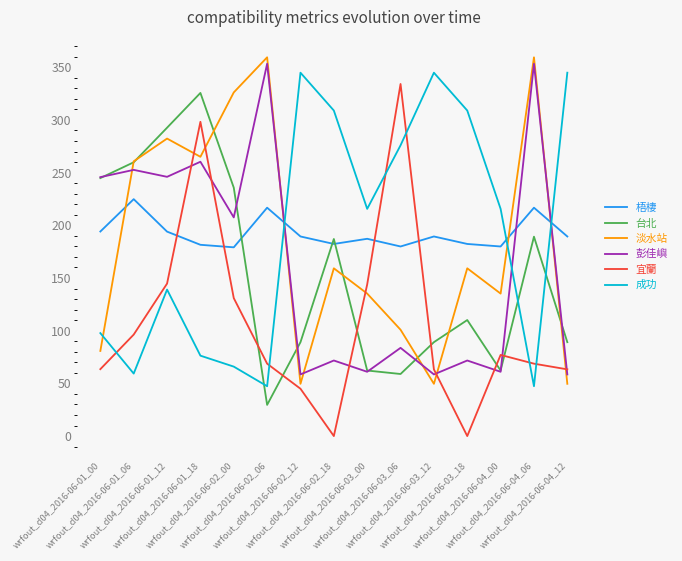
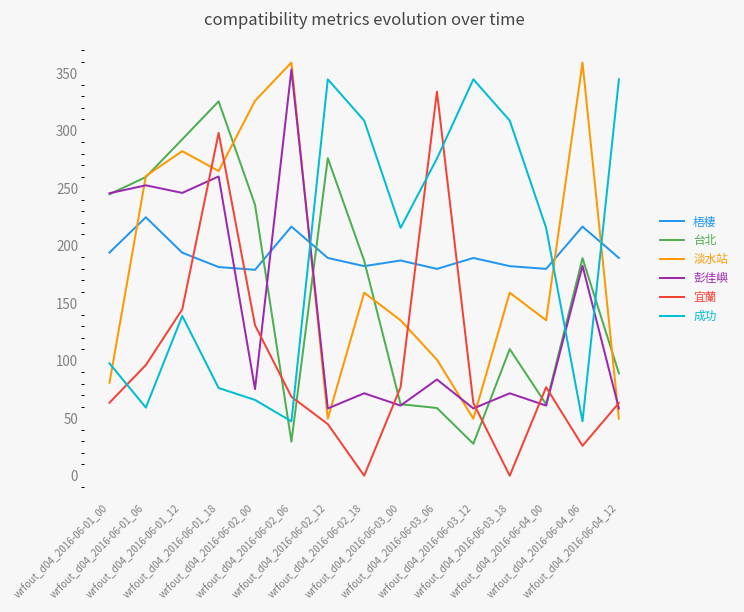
彭佳嶼, wrfout_d04_2016-06-02_00: 210 -> 80
台北, wrfout_d04_2016-06-02_12: 90 -> 280
宜蘭, wrfout_d04_2016-06-03_00: 140 -> 80
台北, wrfout_d04_2016-06-03_12: 90 -> 30
彭佳嶼, wrfout_d04_2016-06-04_06: 350 -> 180
宜蘭, wrfout_d04_2016-06-04_06: 70 -> 30
